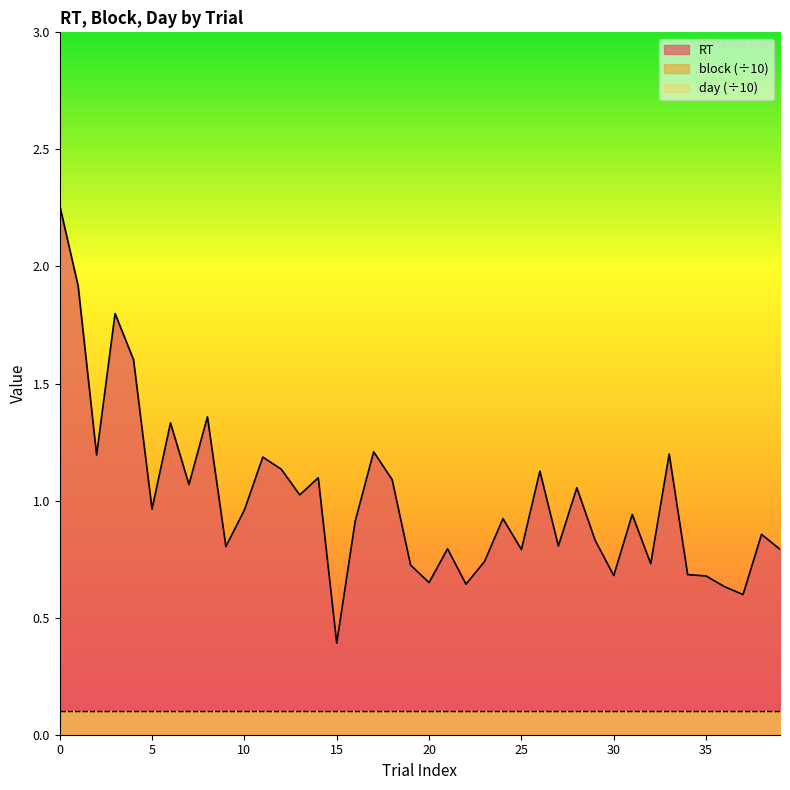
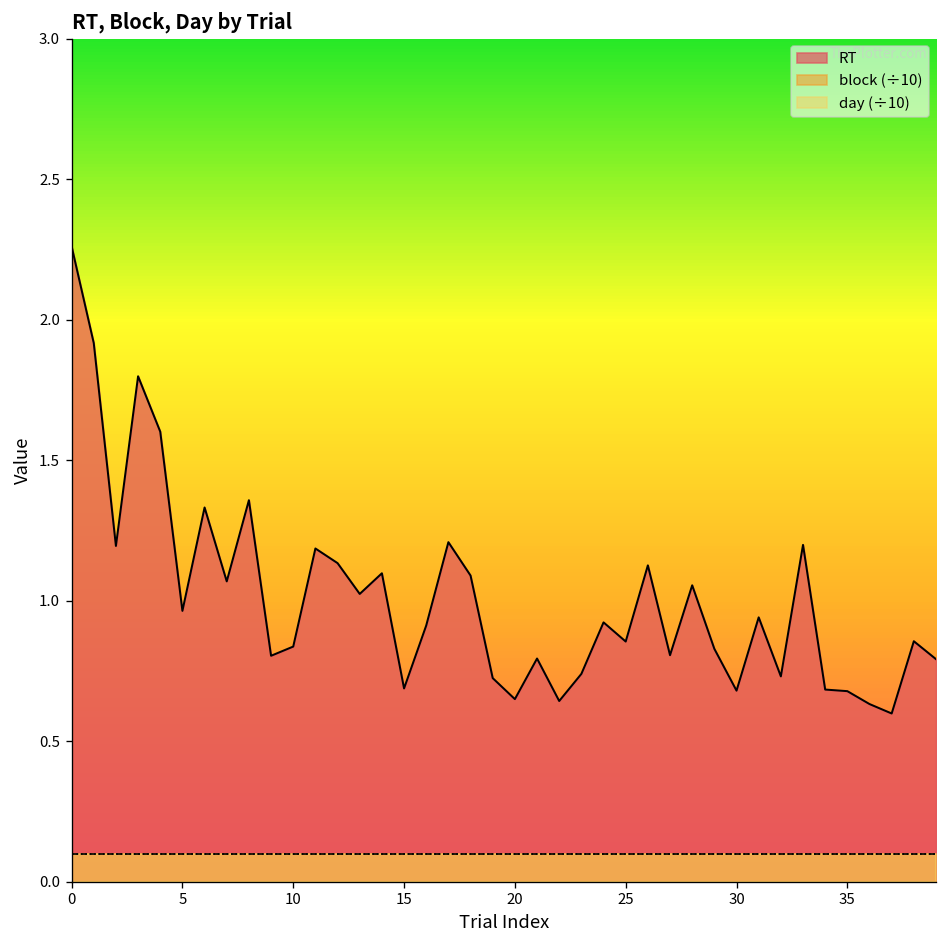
RT, 10: 0.96 -> 0.84
RT, 15: 0.39 -> 0.69
RT, 25: 0.79 -> 0.85
